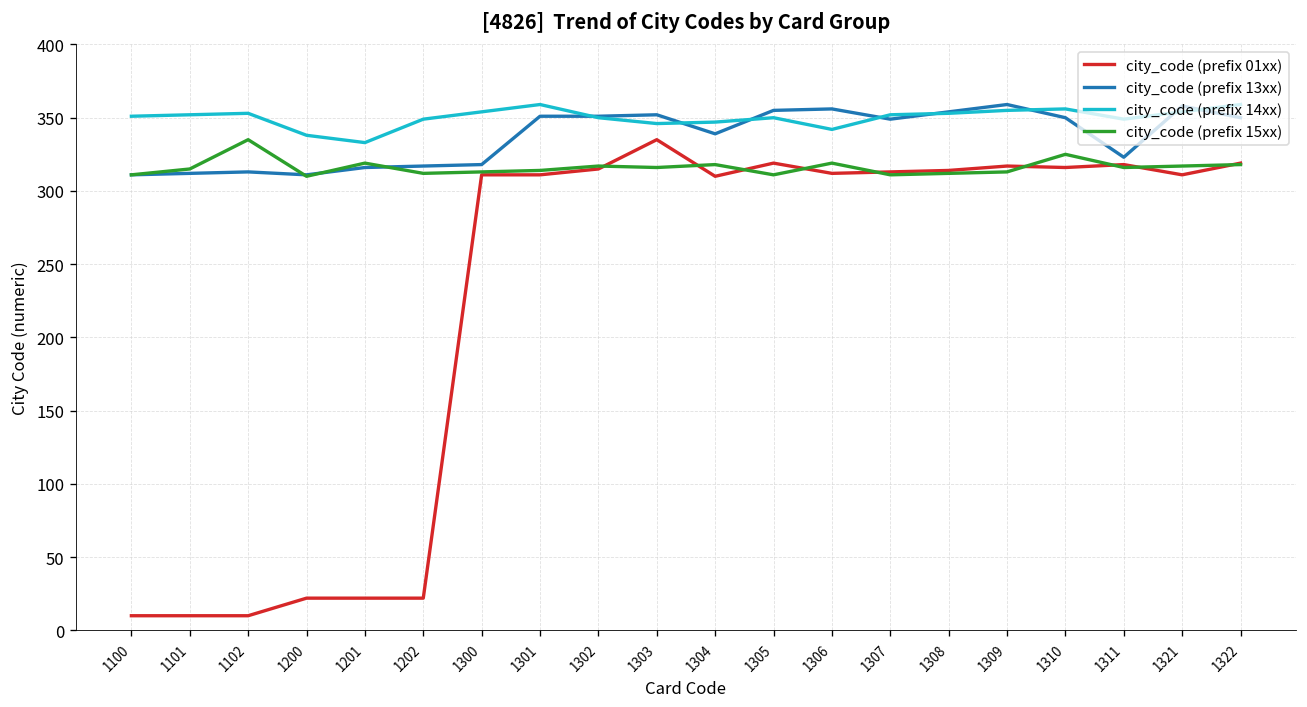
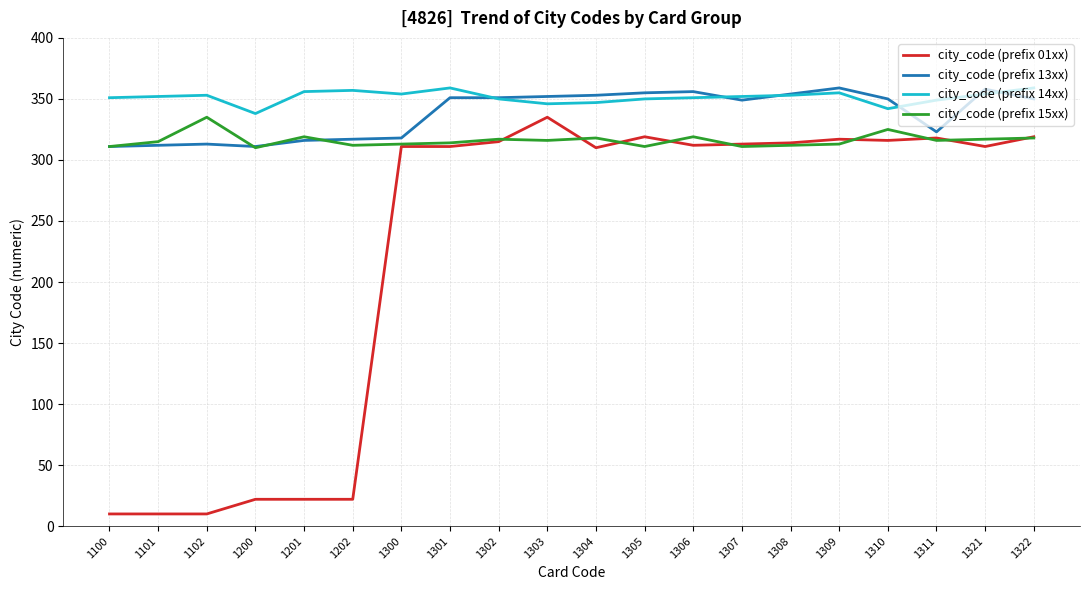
city_code (prefix 14xx), 1201: 333 -> 356
city_code (prefix 14xx), 1202: 349 -> 357
city_code (prefix 13xx), 1304: 339 -> 353
city_code (prefix 14xx), 1306: 342 -> 351
city_code (prefix 14xx), 1310: 356 -> 342
